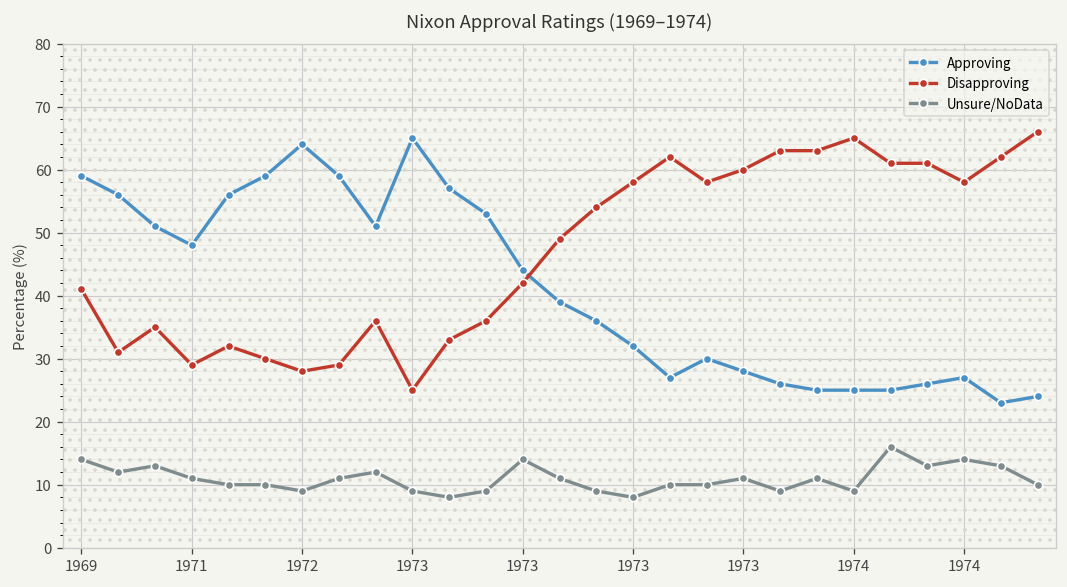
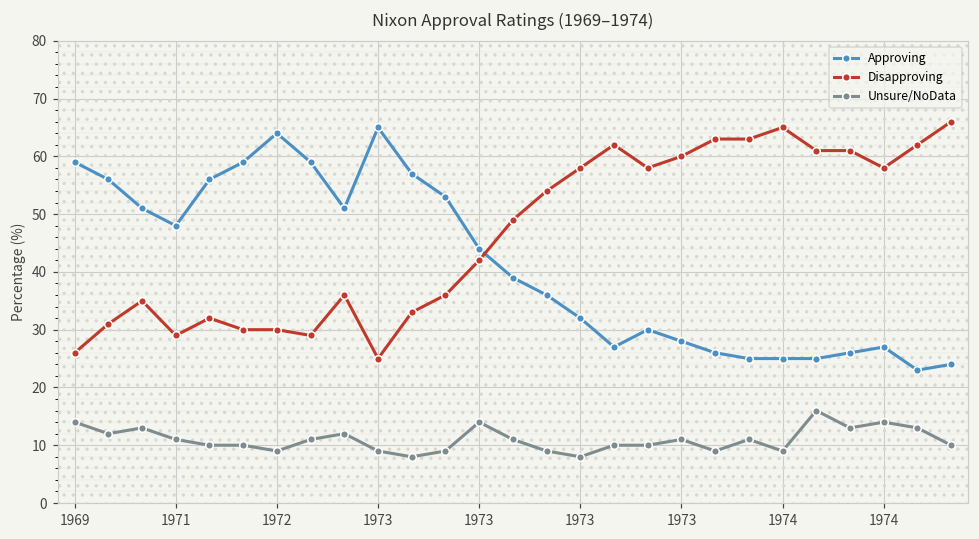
Disapproving, 1969: 41 -> 26
Disapproving, 1972: 28 -> 30
